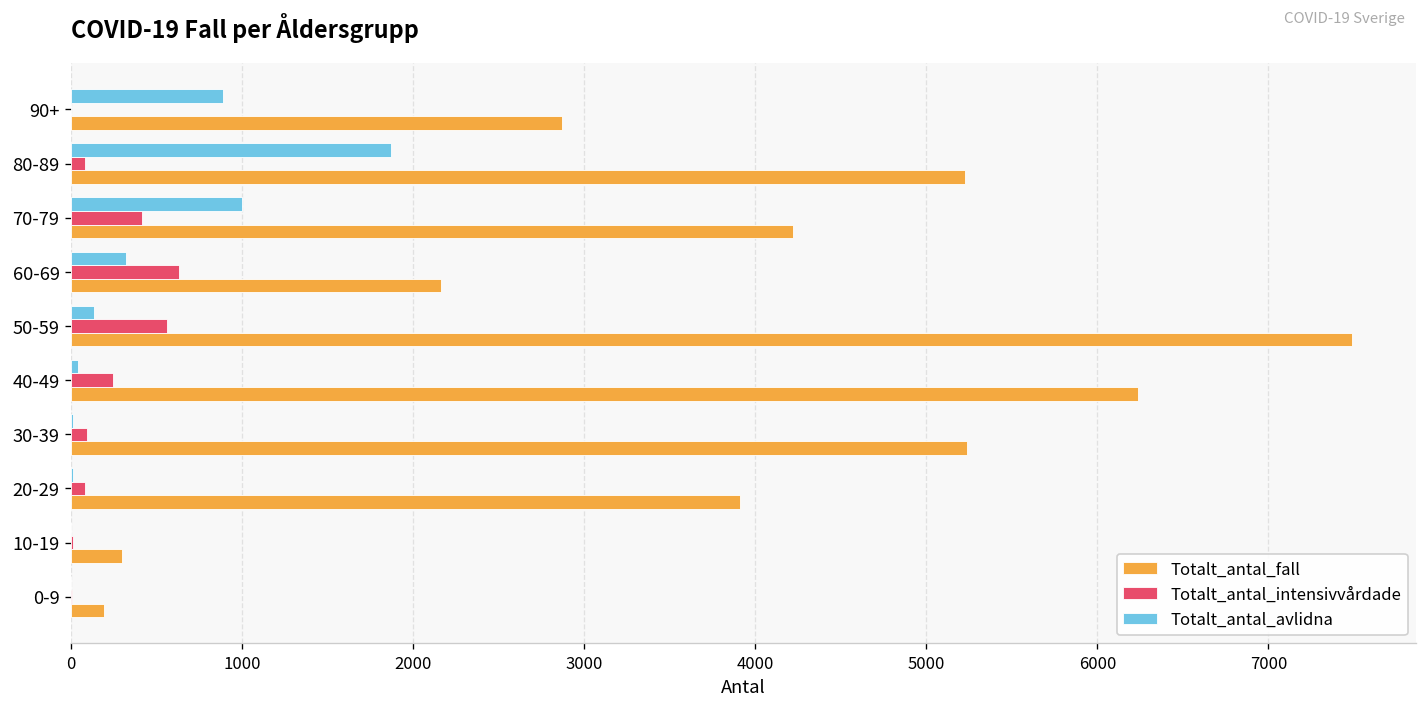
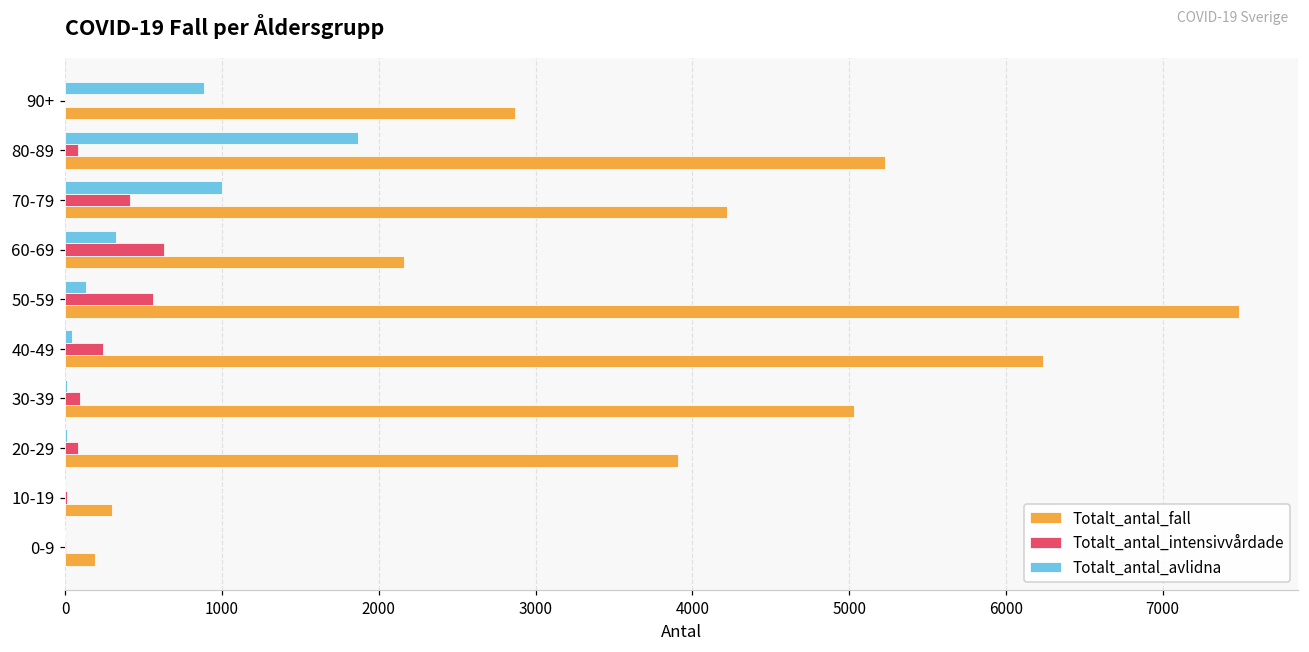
Totalt_antal_fall, 30-39: 5240 -> 5030
